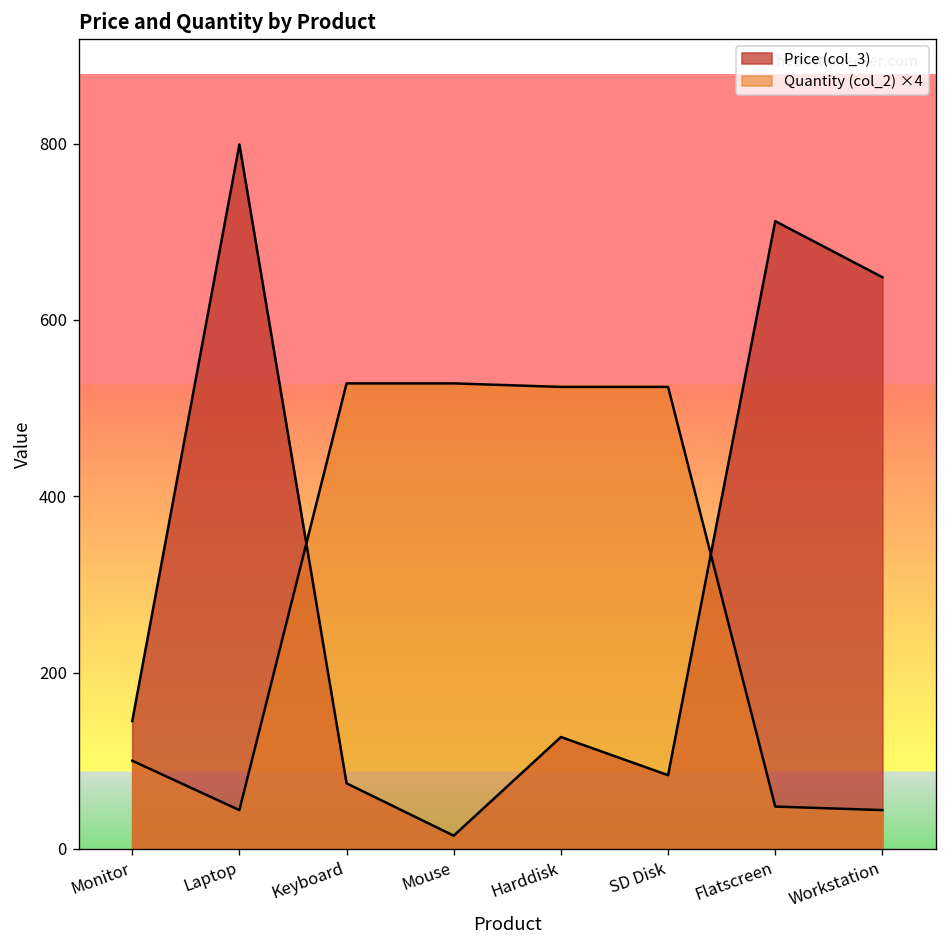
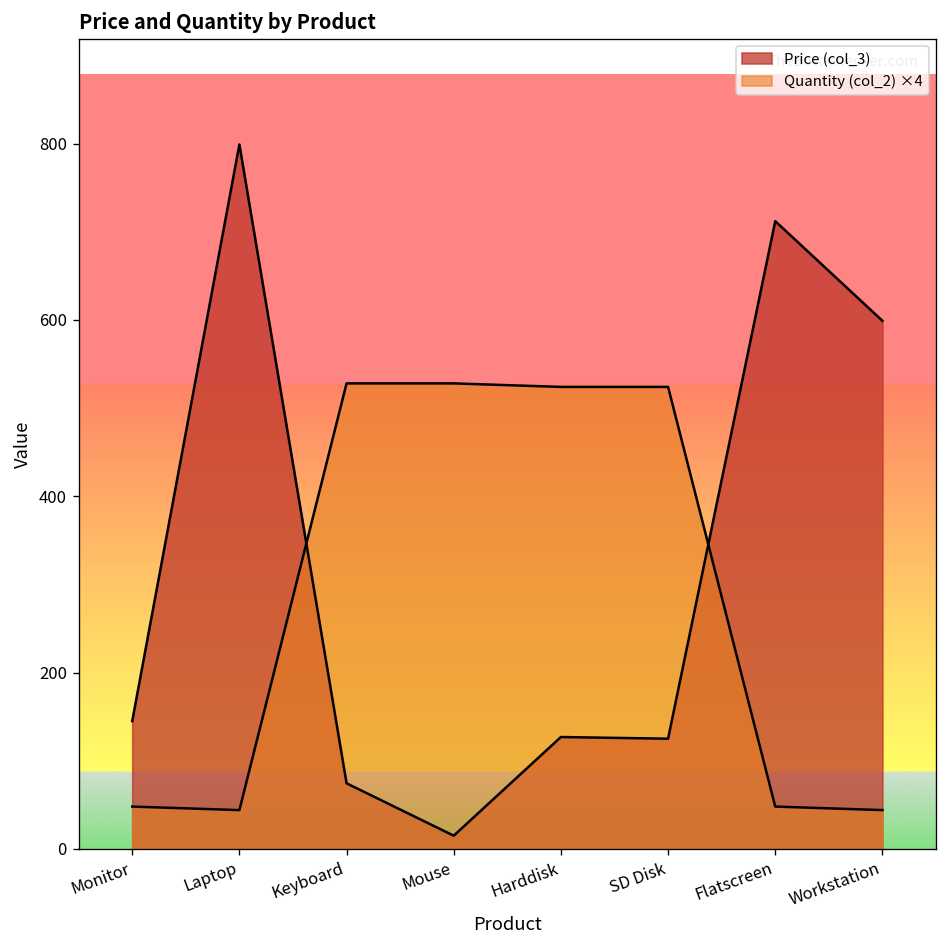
Quantity (col_2) ×4, Monitor: 100 -> 50
Price (col_3), SD Disk: 80 -> 130
Price (col_3), Workstation: 650 -> 600
